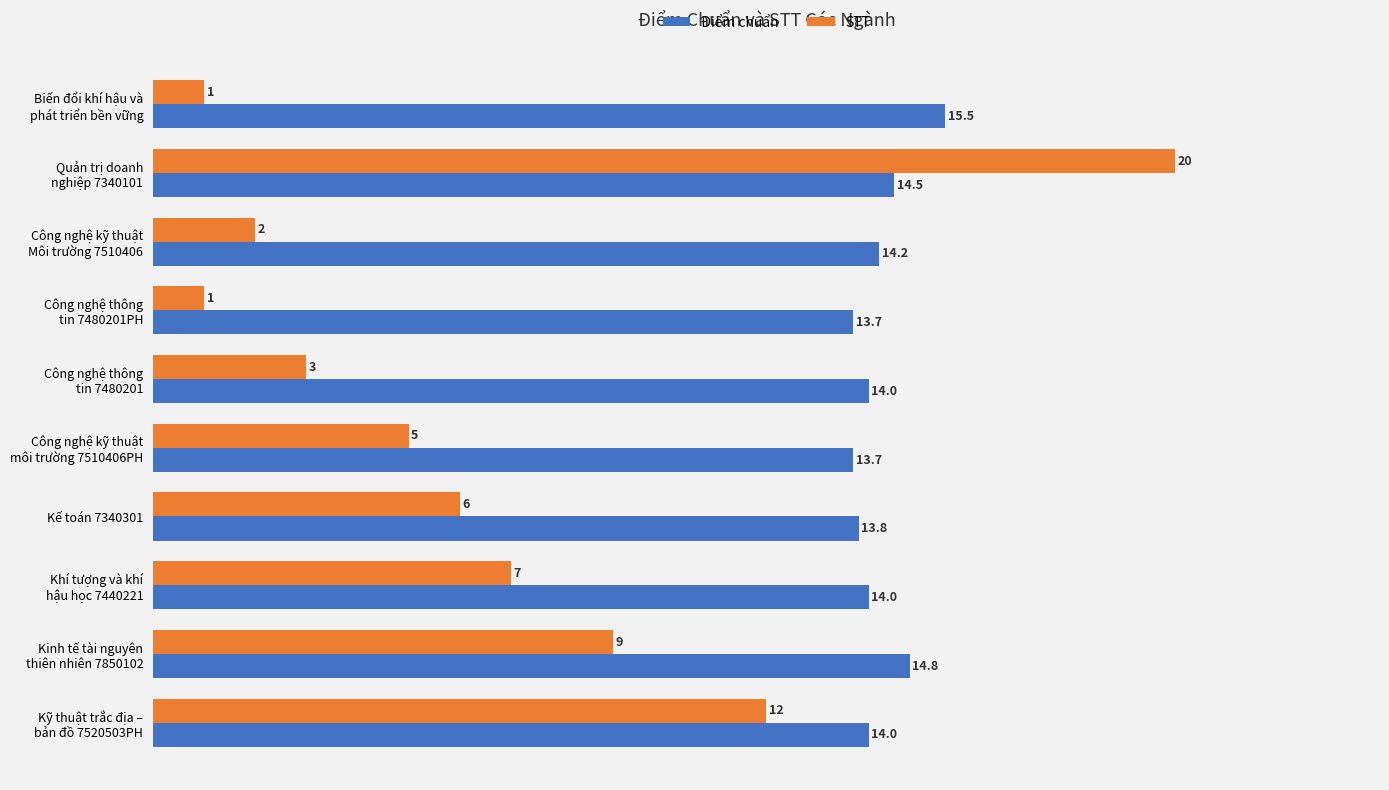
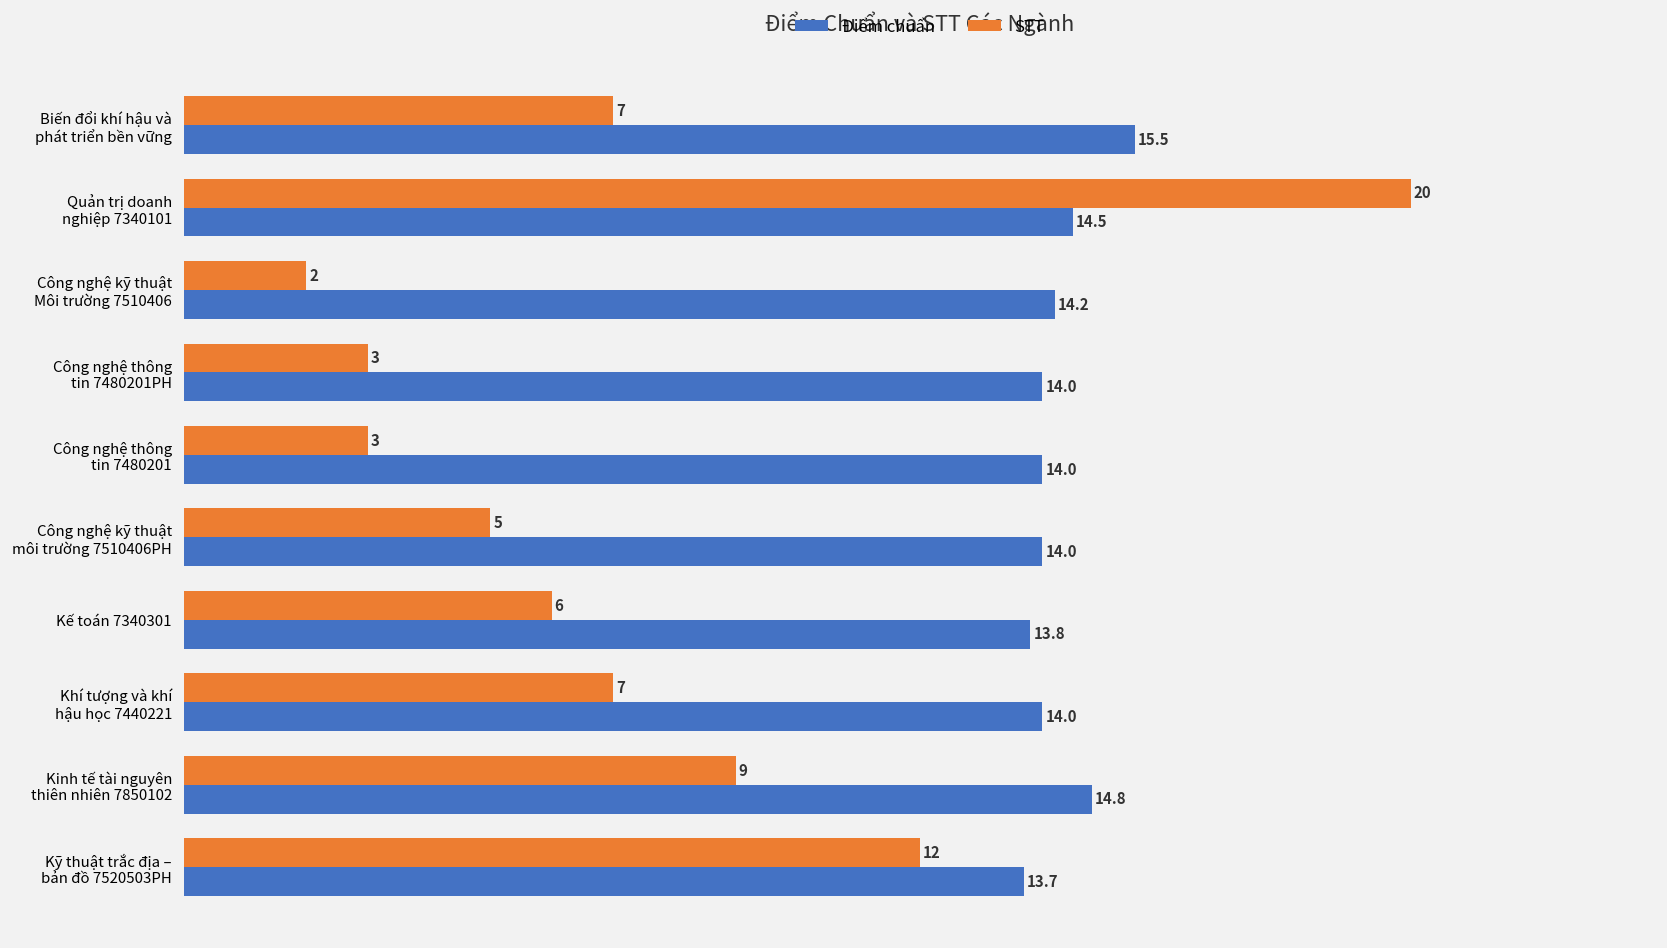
STT, Biến đổi khí hậu và phát triển bền vững: 1 -> 7
STT, Công nghệ thông tin 7480201PH: 1 -> 3
Điểm chuẩn, Công nghệ thông tin 7480201PH: 13.7 -> 14.0
Điểm chuẩn, Công nghệ kỹ thuật môi trường 7510406PH: 13.7 -> 14.0
Điểm chuẩn, Kỹ thuật trắc địa – bản đồ 7520503PH: 14.0 -> 13.7
